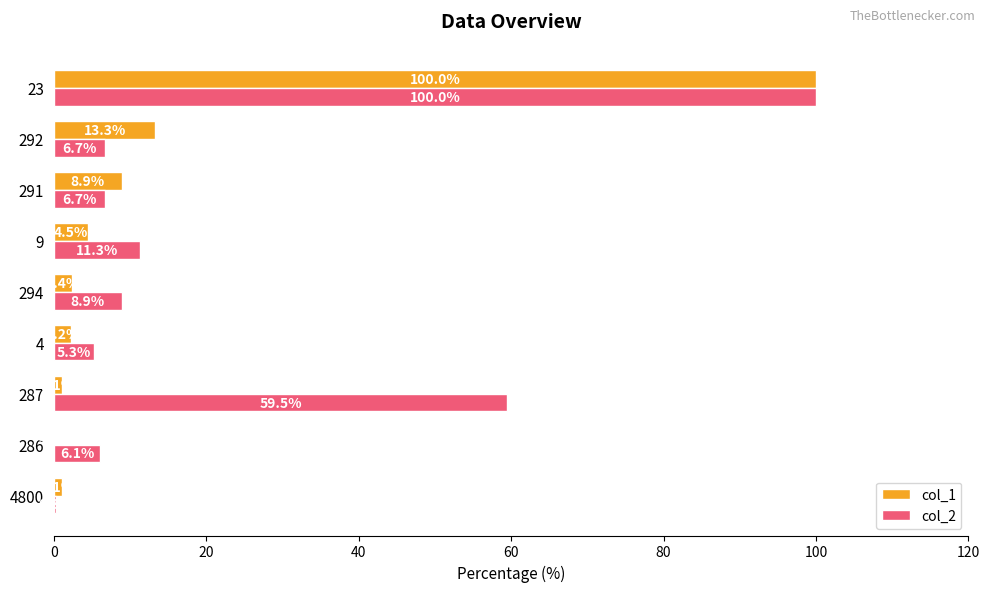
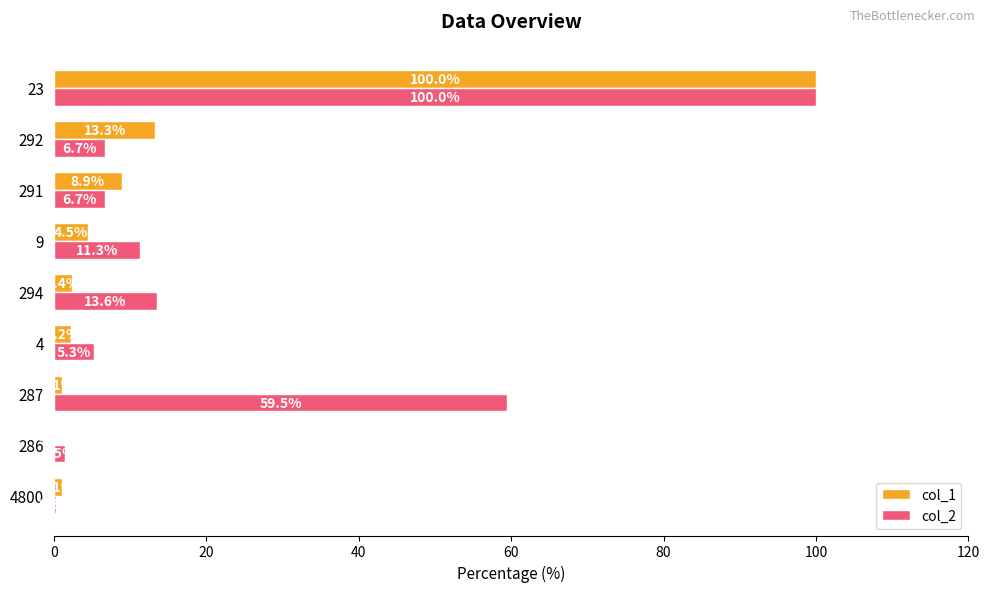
col_2, 294: 8.9% -> 13.6%
col_2, 286: 6 -> 1
